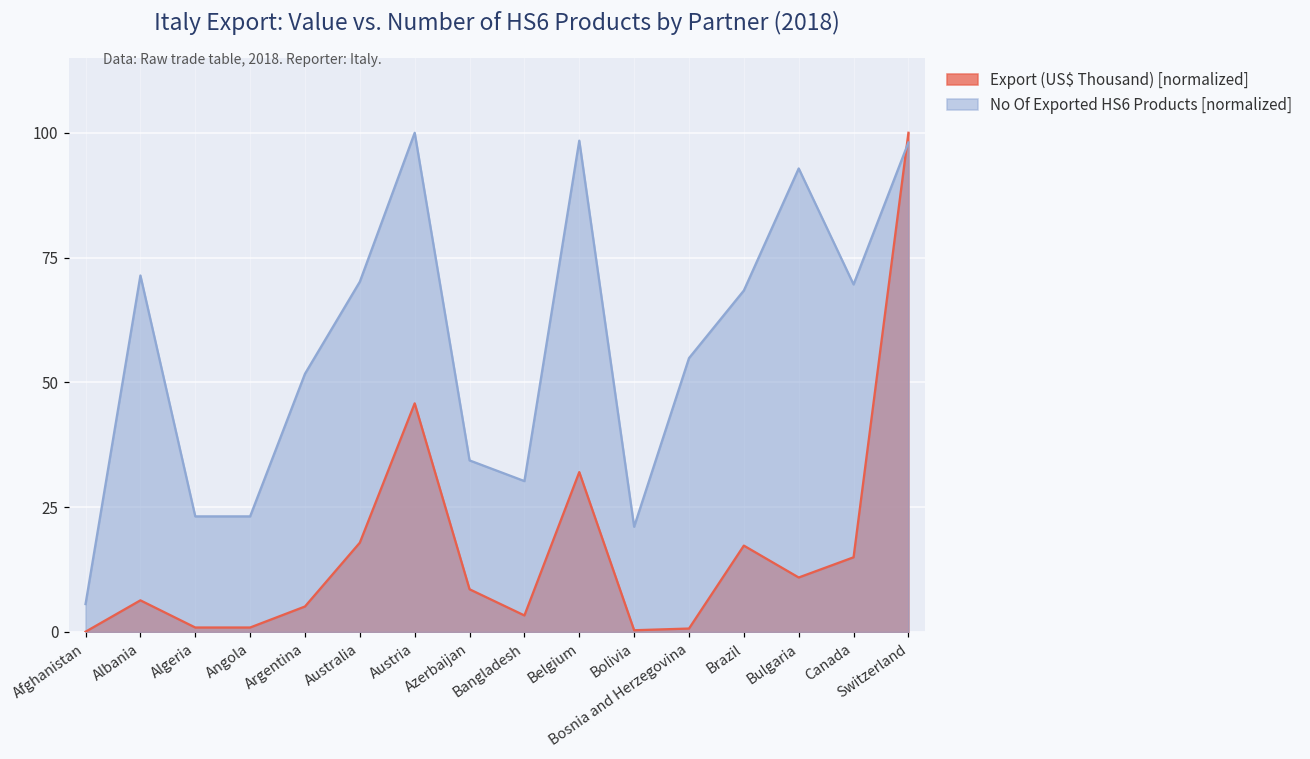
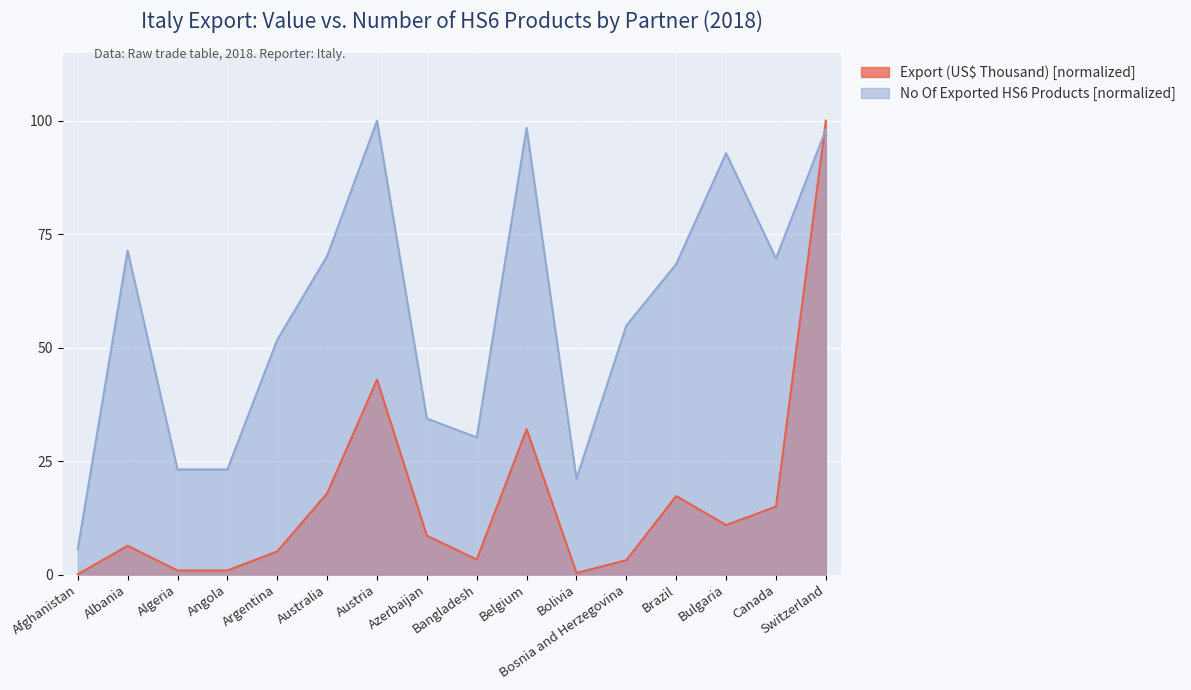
Export (US$ Thousand) [normalized], Austria: 46 -> 43
Export (US$ Thousand) [normalized], Bosnia and Herzegovina: 1 -> 3
